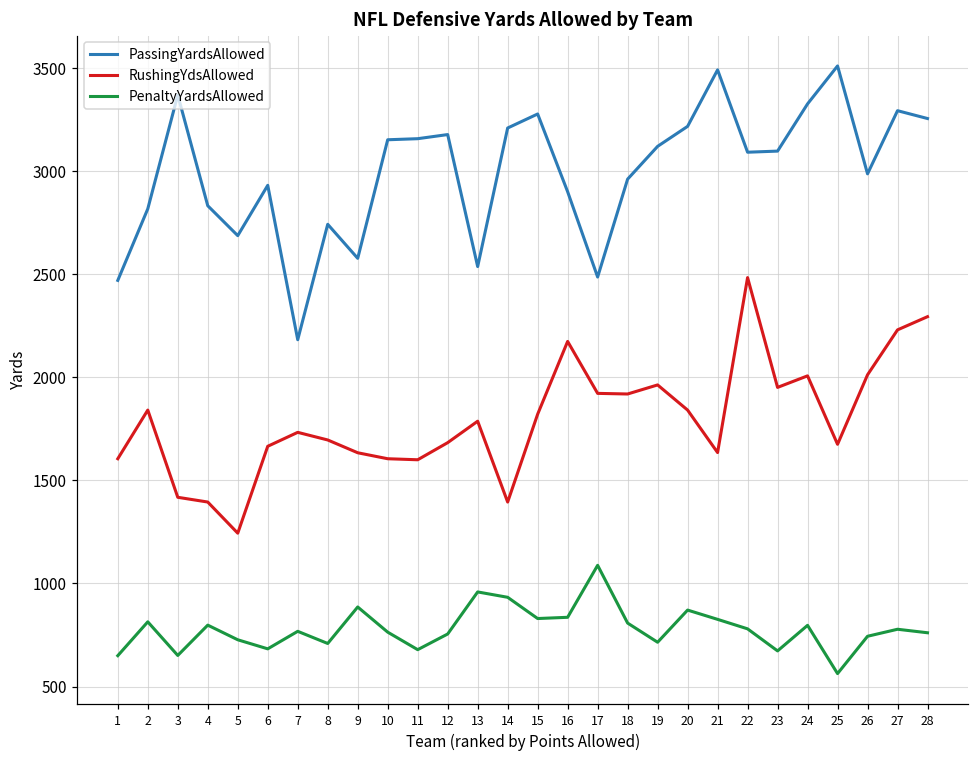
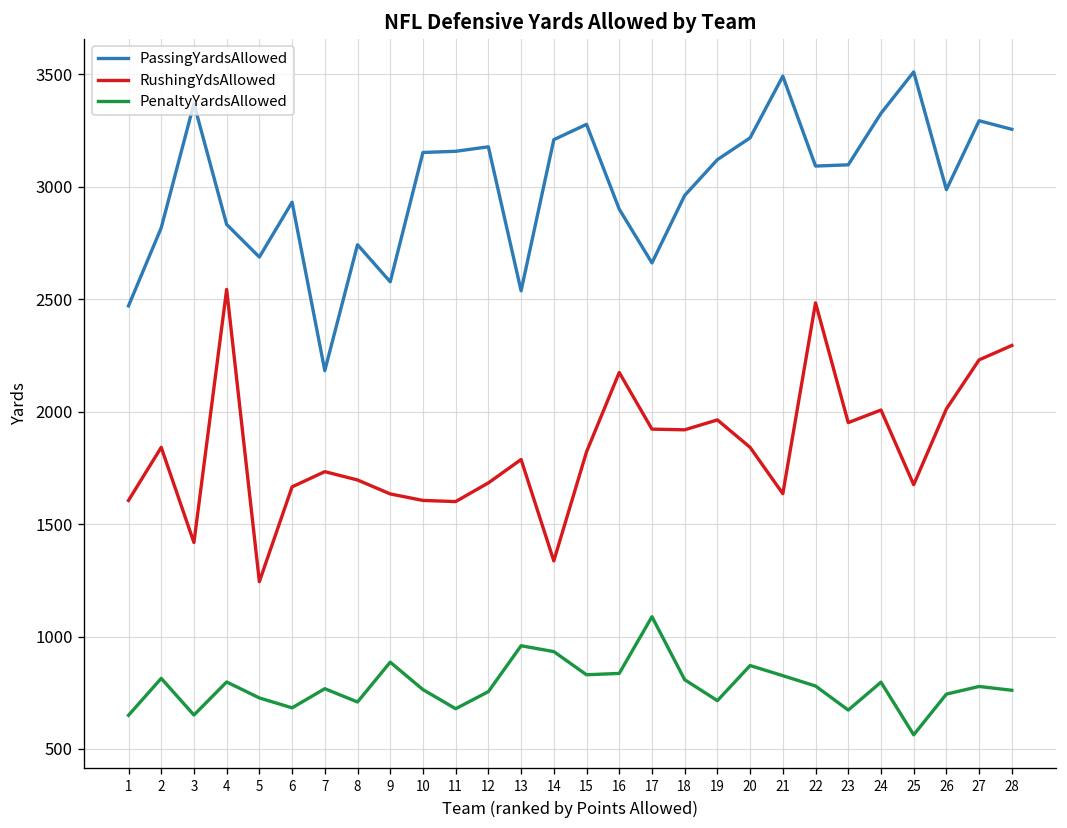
RushingYdsAllowed, 4: 1400 -> 2540
RushingYdsAllowed, 14: 1400 -> 1340
PassingYardsAllowed, 17: 2490 -> 2660
